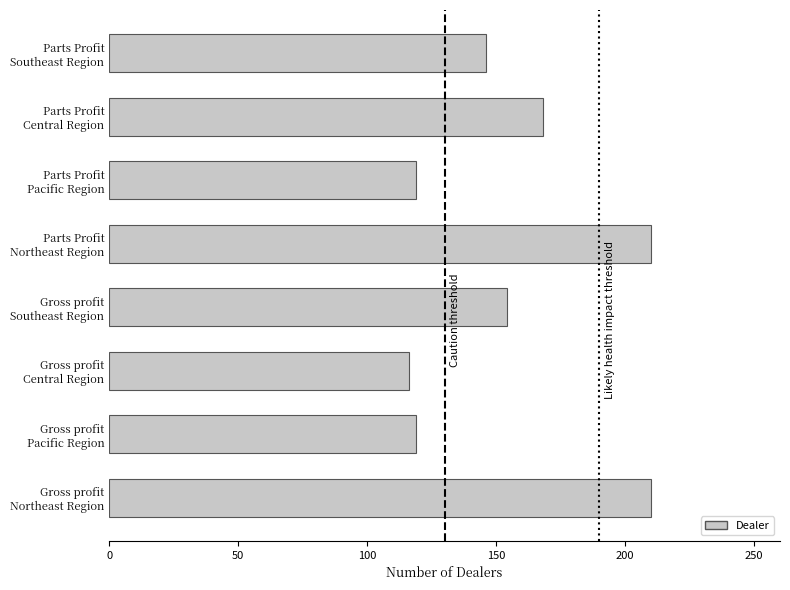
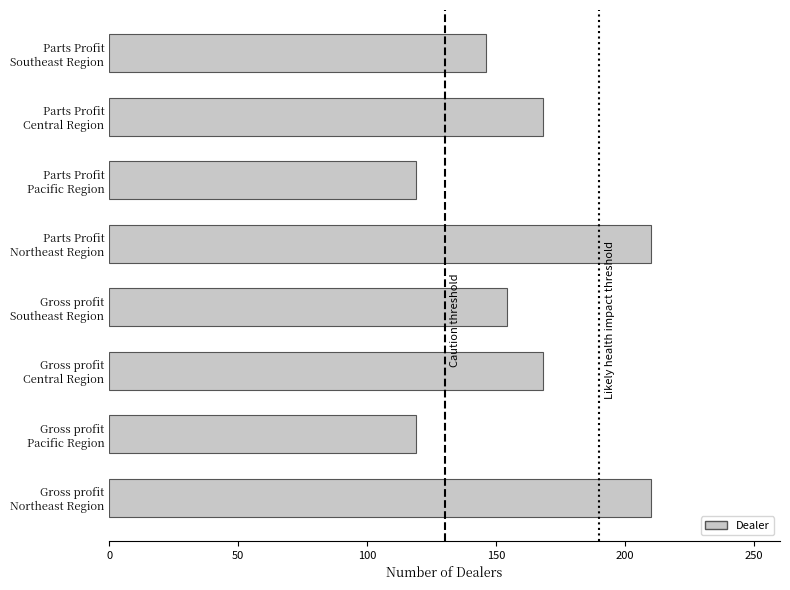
Gross profit Central Region: 116 -> 168
